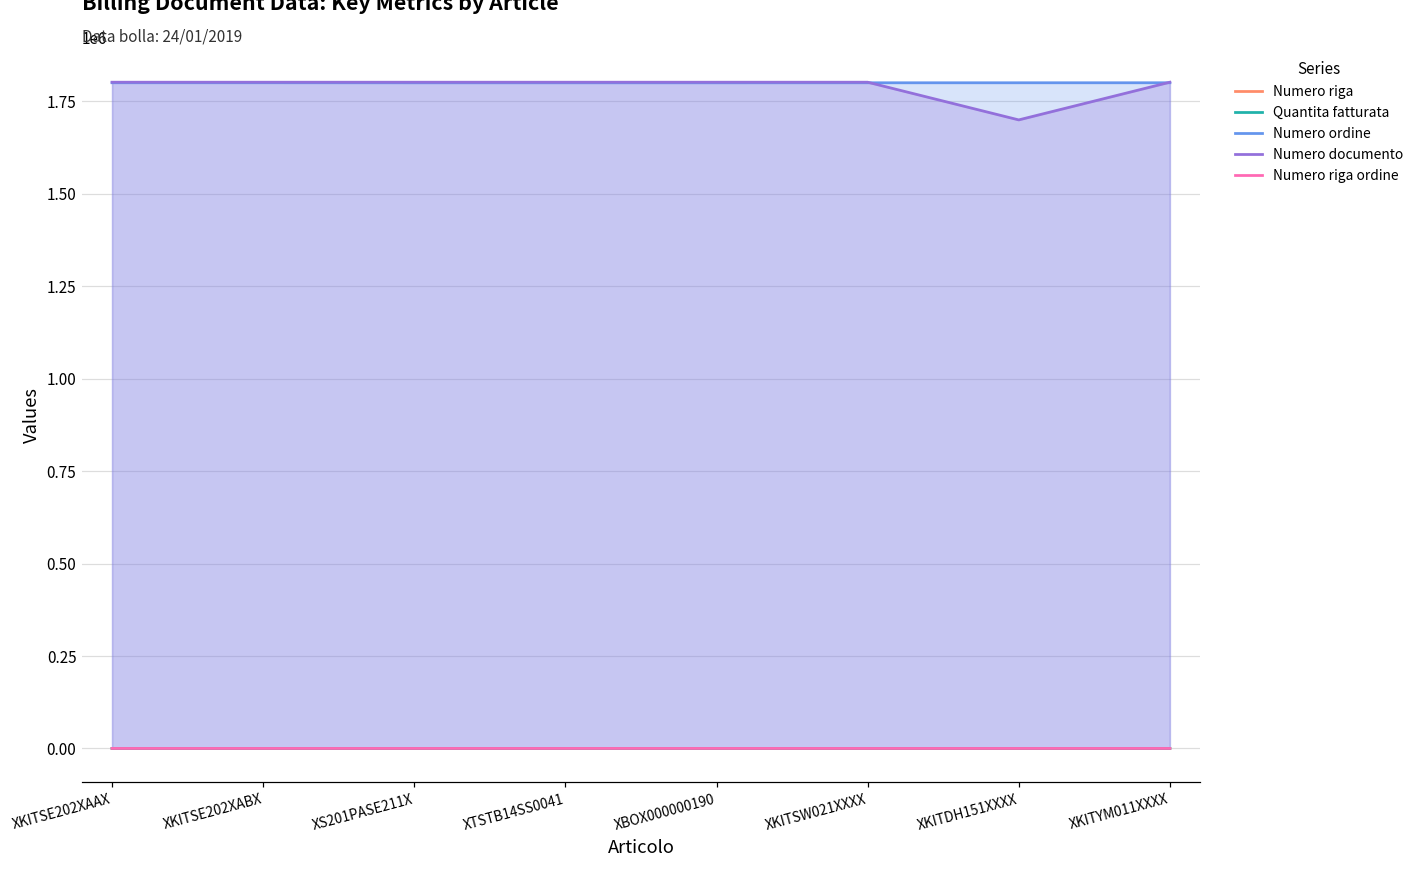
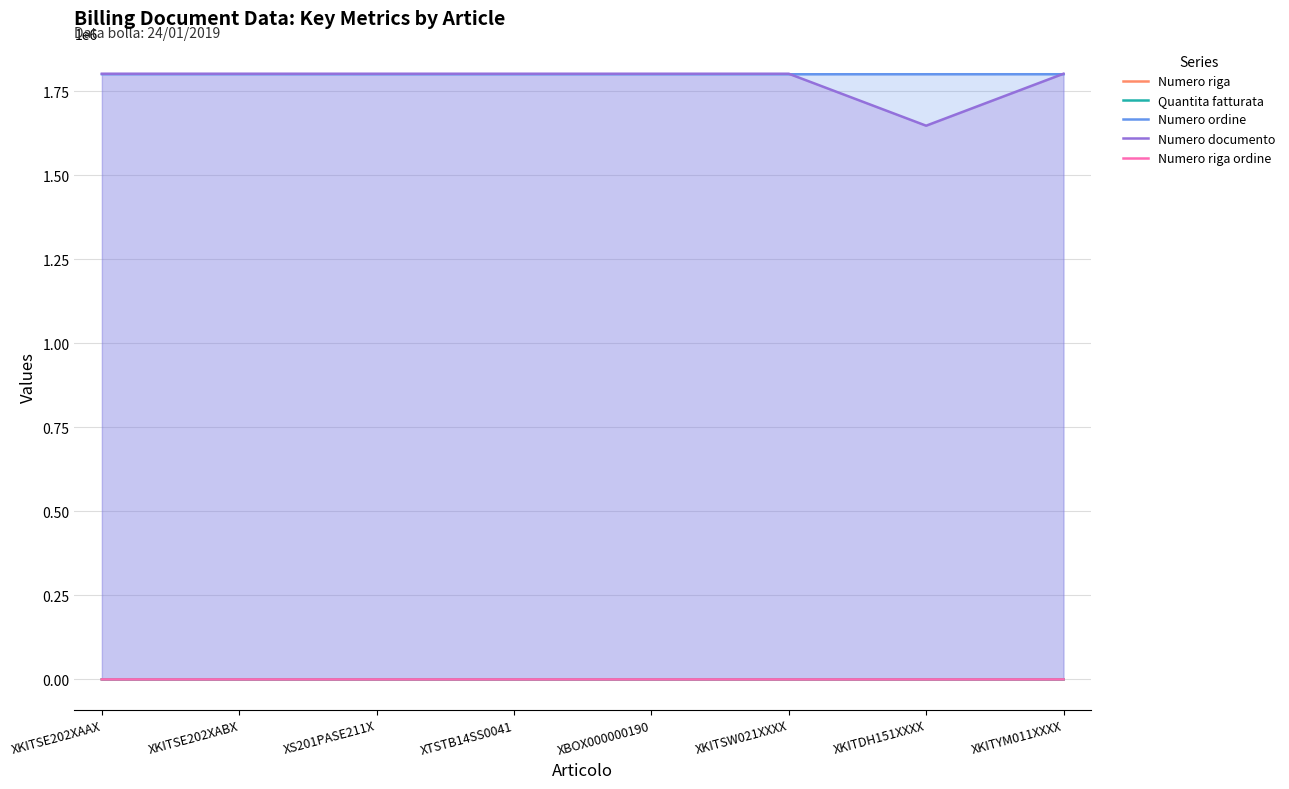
Numero documento, XKITDH151XXXX: 1700000 -> 1650000
